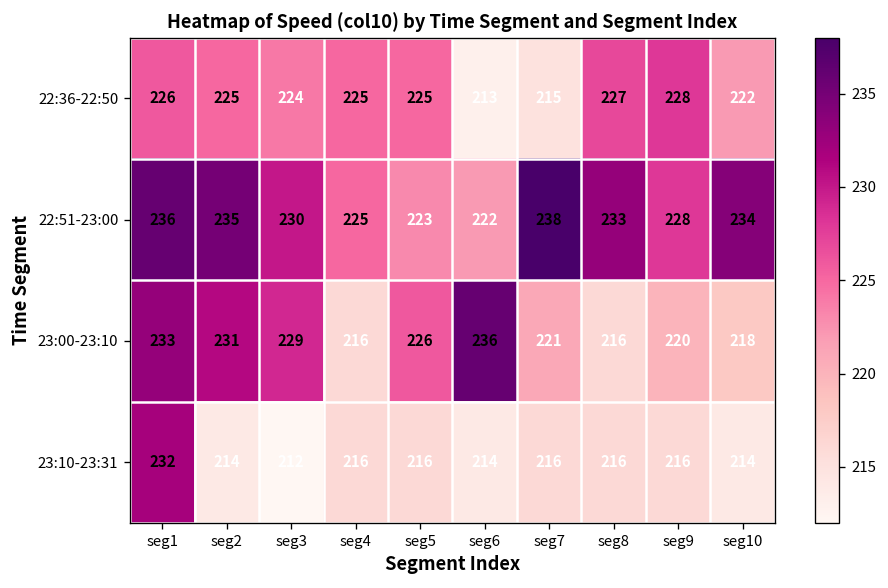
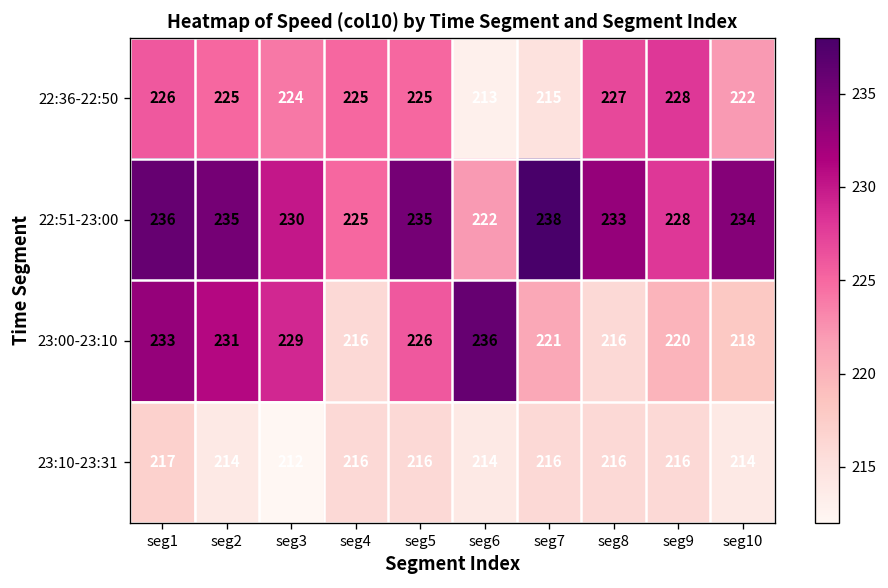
22:51-23:00, seg5: 223 -> 235
23:10-23:31, seg1: 232 -> 217
